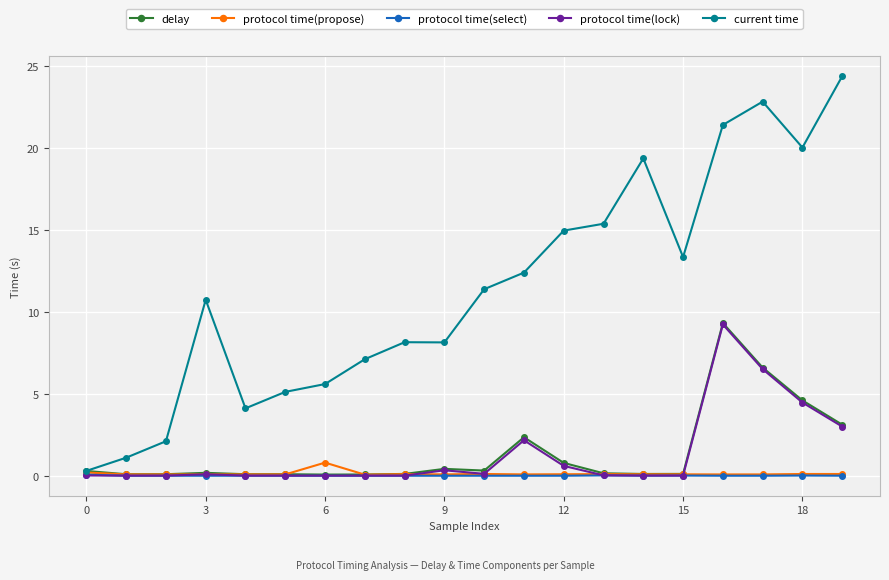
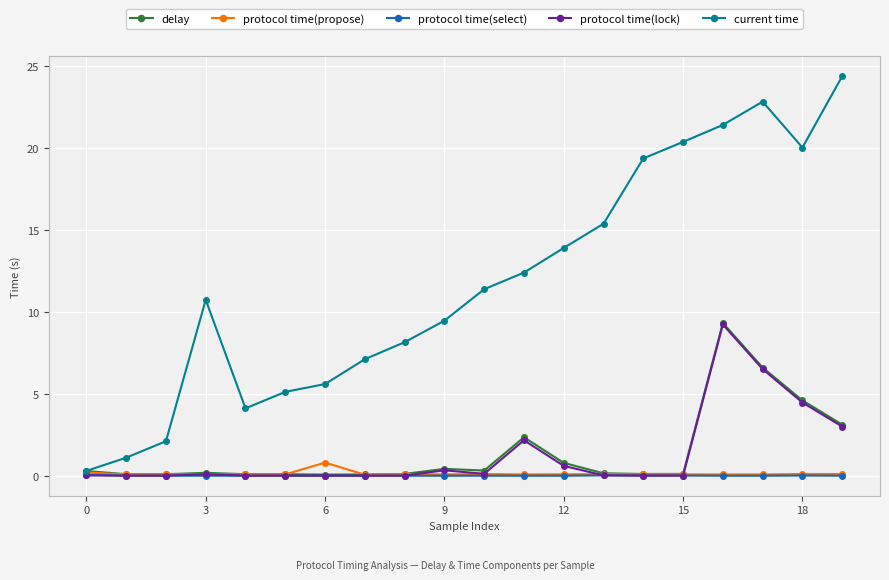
current time, 9: 8.1 -> 9.5
current time, 12: 14.9 -> 13.9
current time, 15: 13.3 -> 20.4
